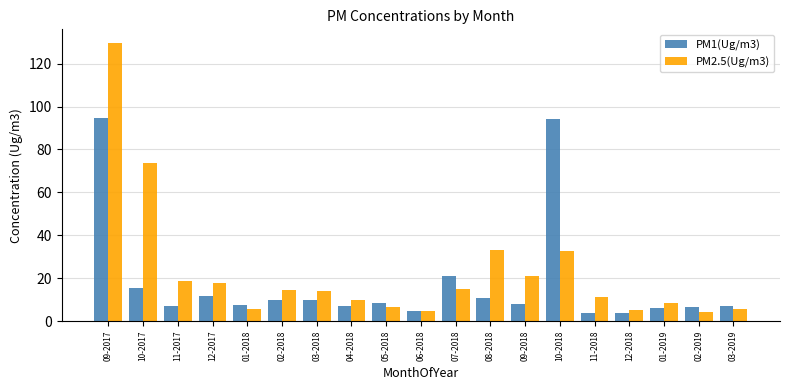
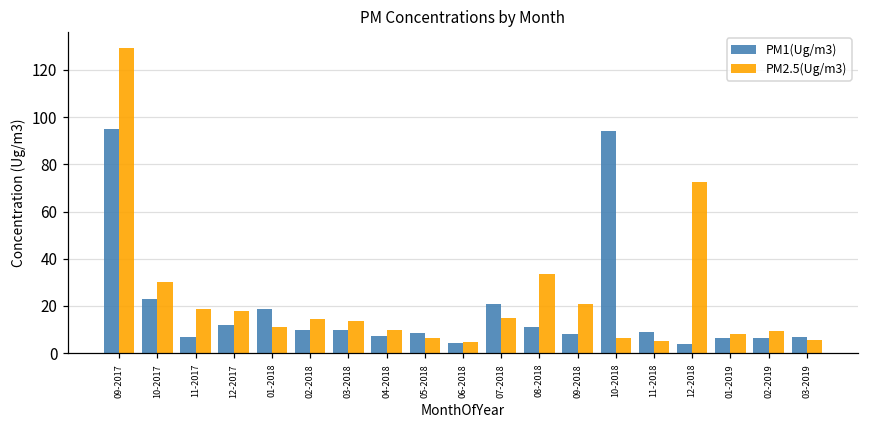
PM1(Ug/m3), 10-2017: 15 -> 23
PM2.5(Ug/m3), 10-2017: 74 -> 30
PM1(Ug/m3), 01-2018: 8 -> 19
PM2.5(Ug/m3), 01-2018: 6 -> 11
PM2.5(Ug/m3), 10-2018: 33 -> 7
PM1(Ug/m3), 11-2018: 4 -> 9
PM2.5(Ug/m3), 11-2018: 11 -> 5
PM2.5(Ug/m3), 12-2018: 5 -> 73
PM2.5(Ug/m3), 02-2019: 4 -> 9
